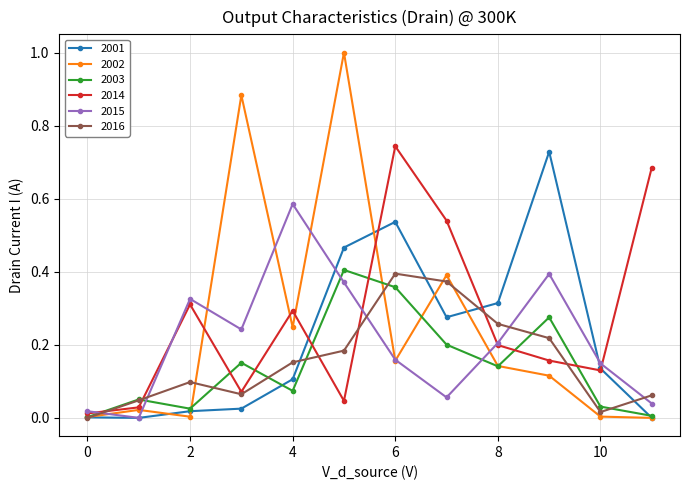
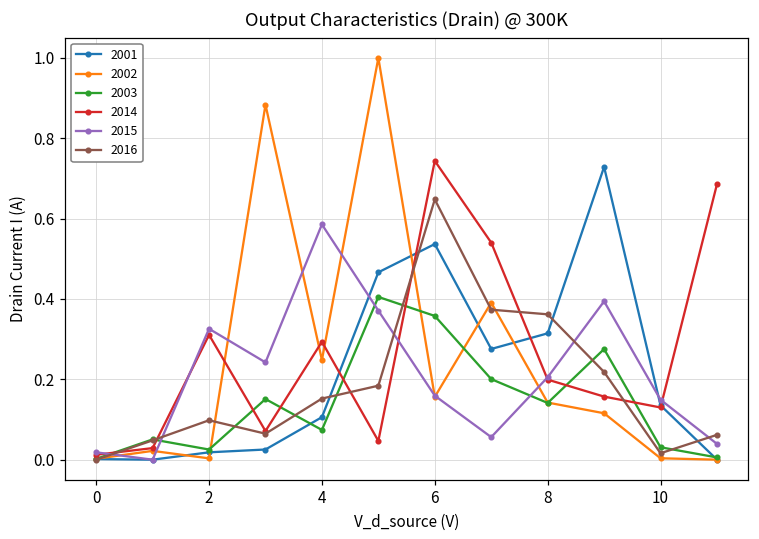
2016, 6: 0.39 -> 0.65
2016, 8: 0.26 -> 0.36
